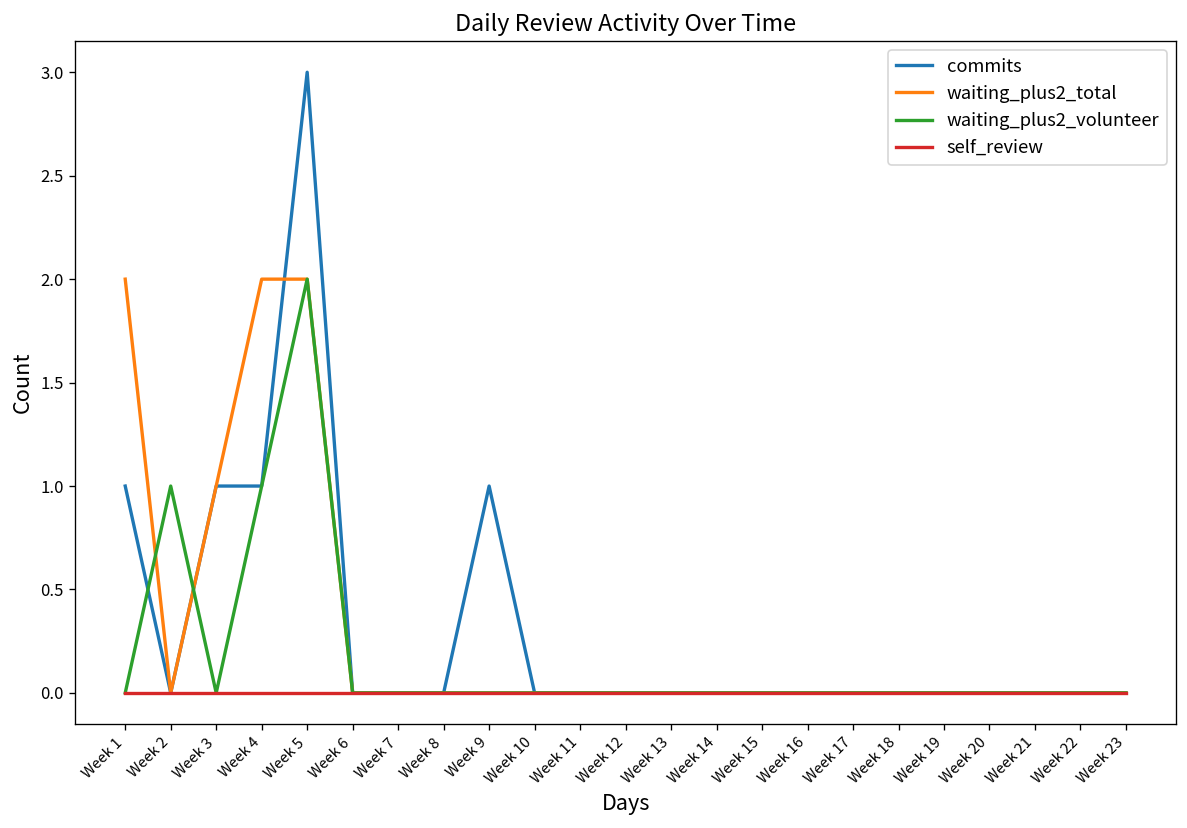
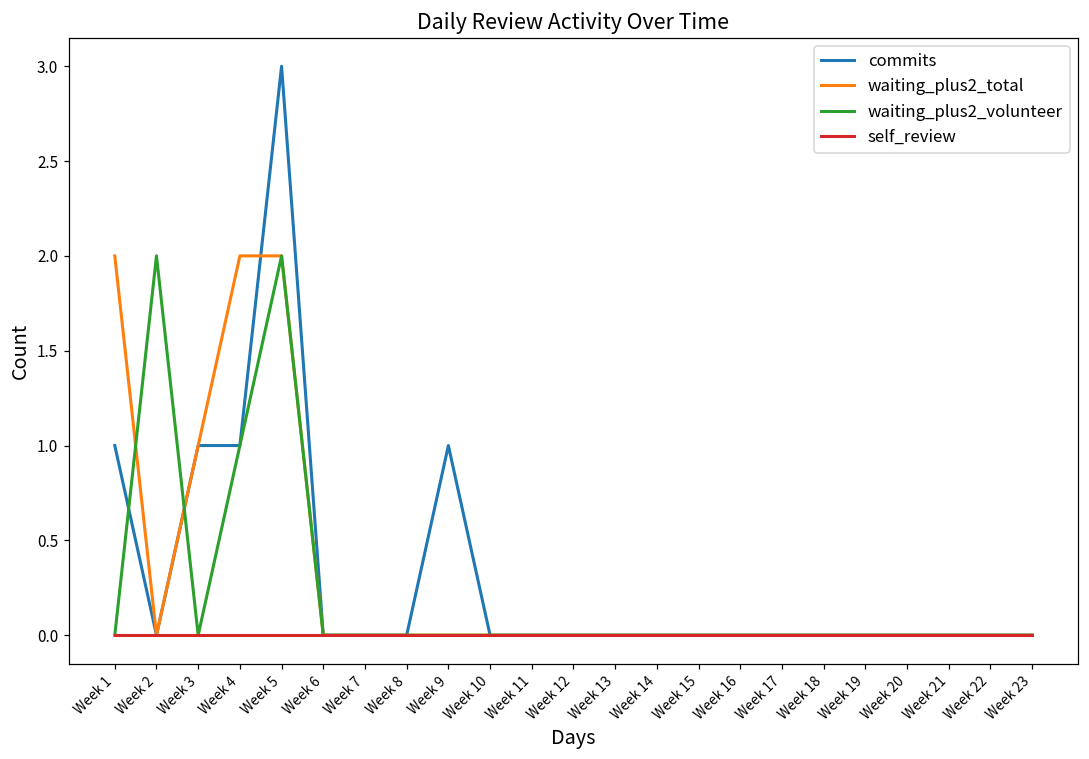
waiting_plus2_volunteer, Week 2: 1 -> 2
